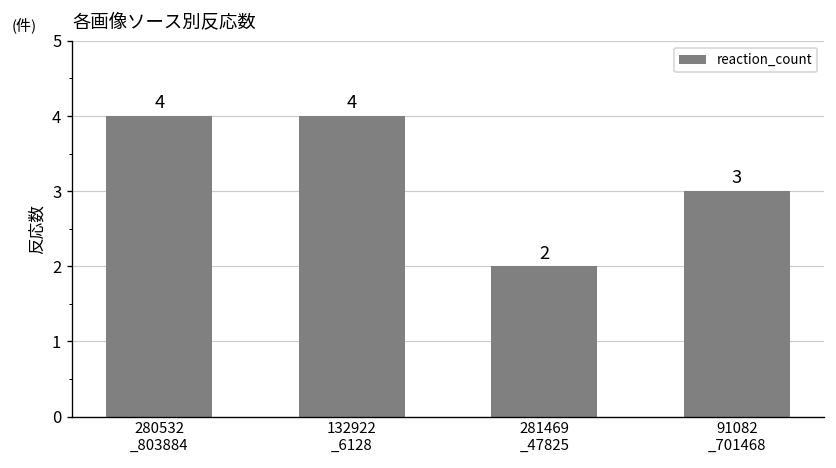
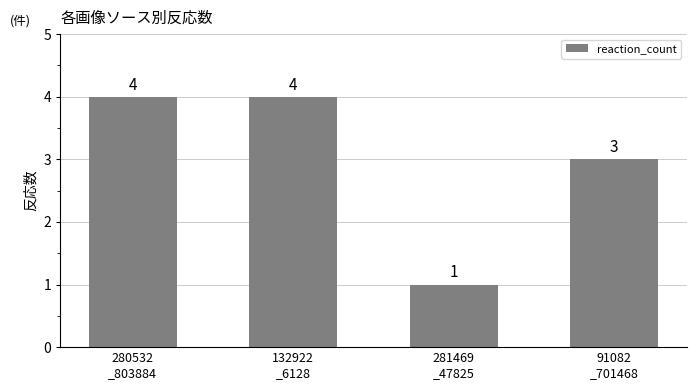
281469 _47825: 2 -> 1
